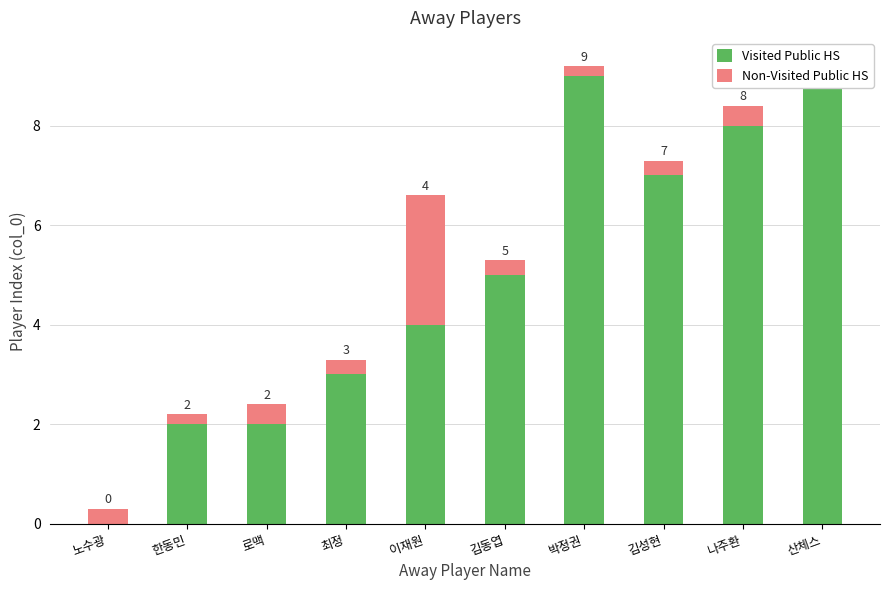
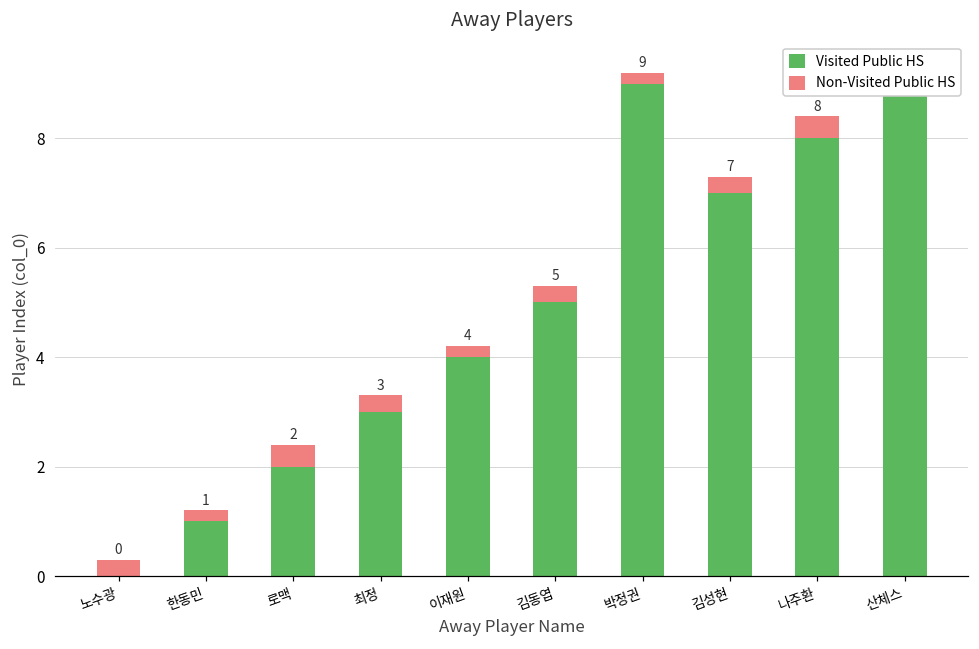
Visited Public HS, 한동민: 2 -> 1
Non-Visited Public HS, 이재원: 2.6 -> 0.2
